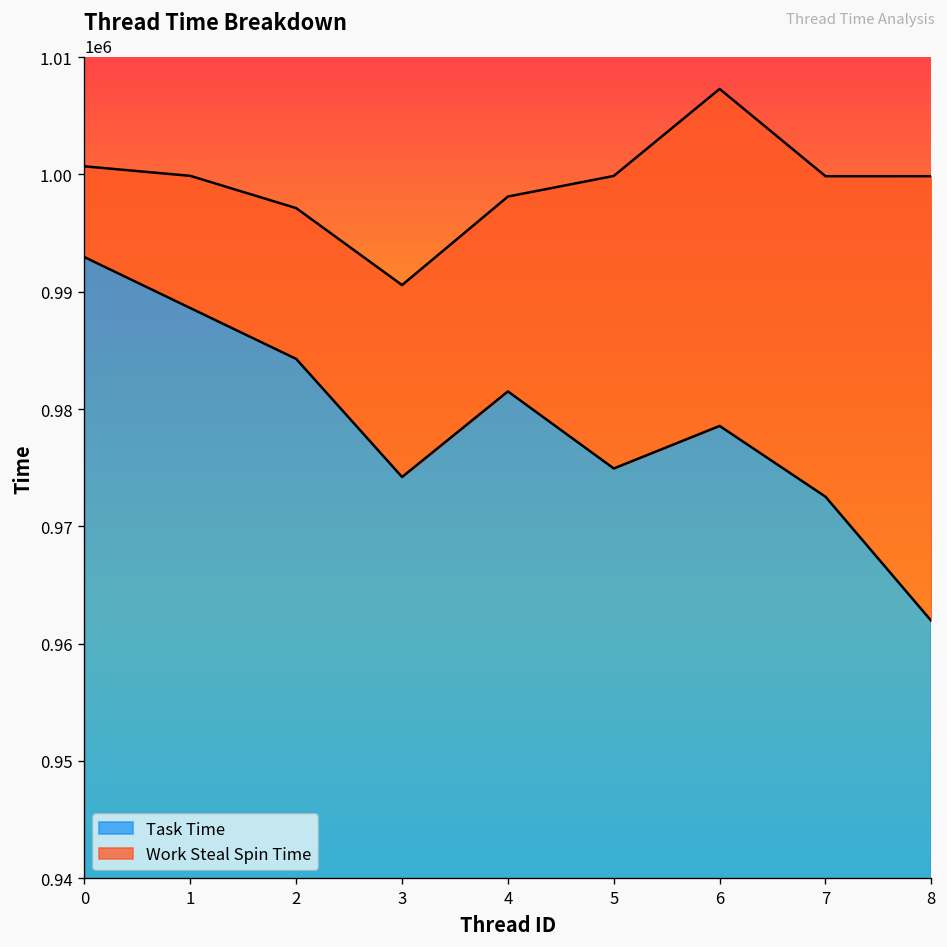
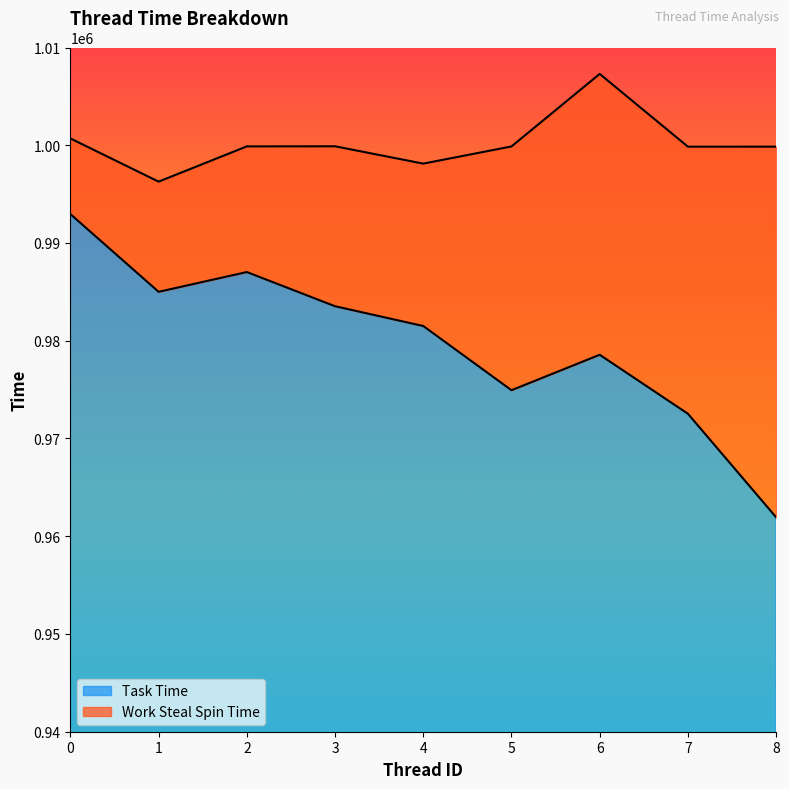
Task Time, 1: 989000 -> 985000
Task Time, 2: 984000 -> 987000
Task Time, 3: 974000 -> 984000
